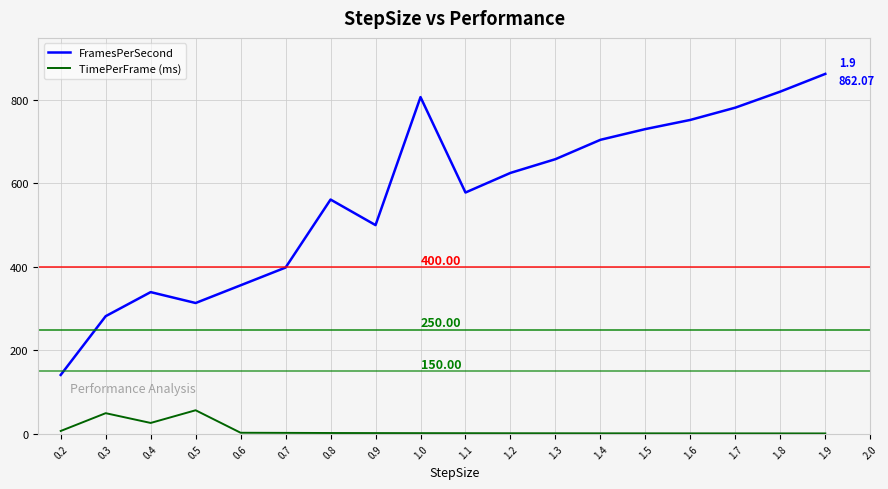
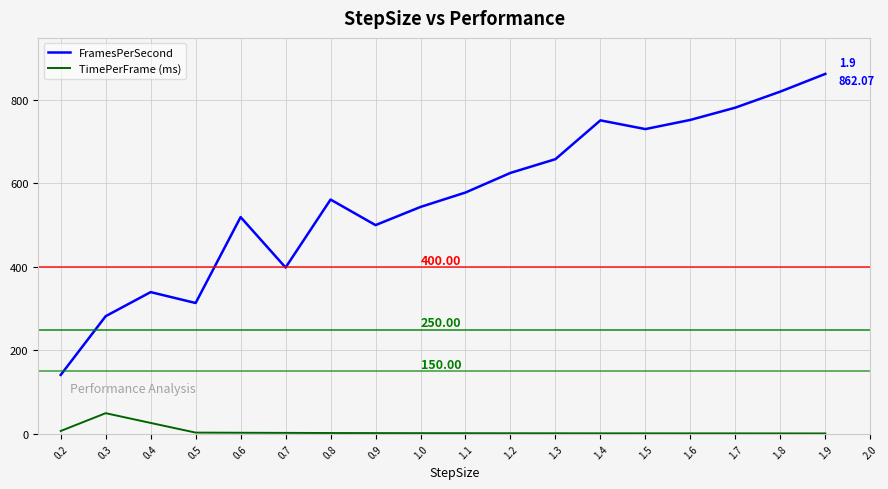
TimePerFrame (ms), 0.5: 60 -> 0
FramesPerSecond, 0.6: 360 -> 520
FramesPerSecond, 1.0: 810 -> 540
FramesPerSecond, 1.4: 700 -> 750
